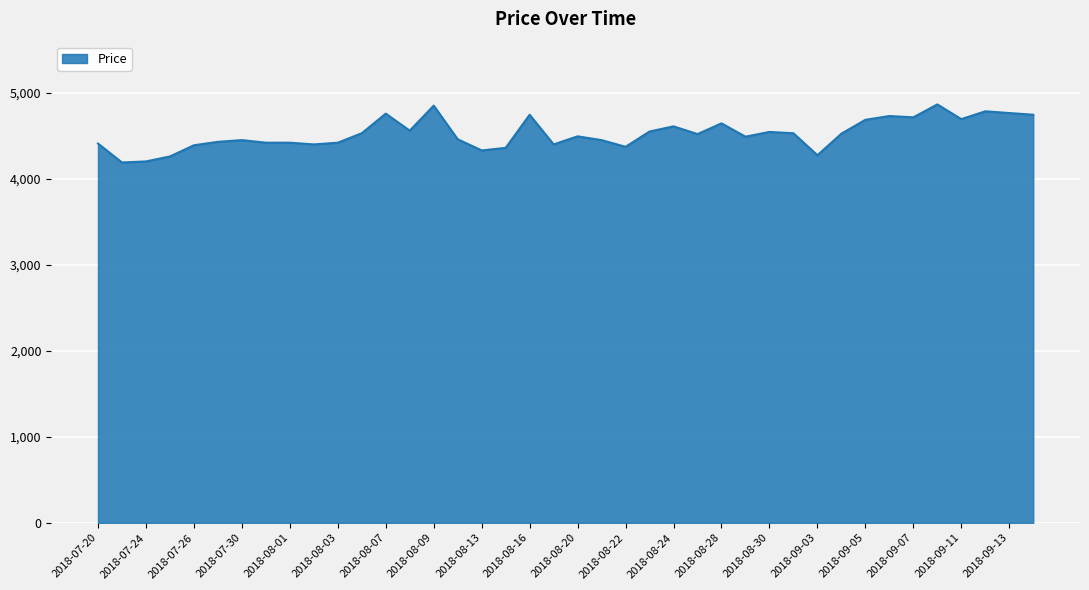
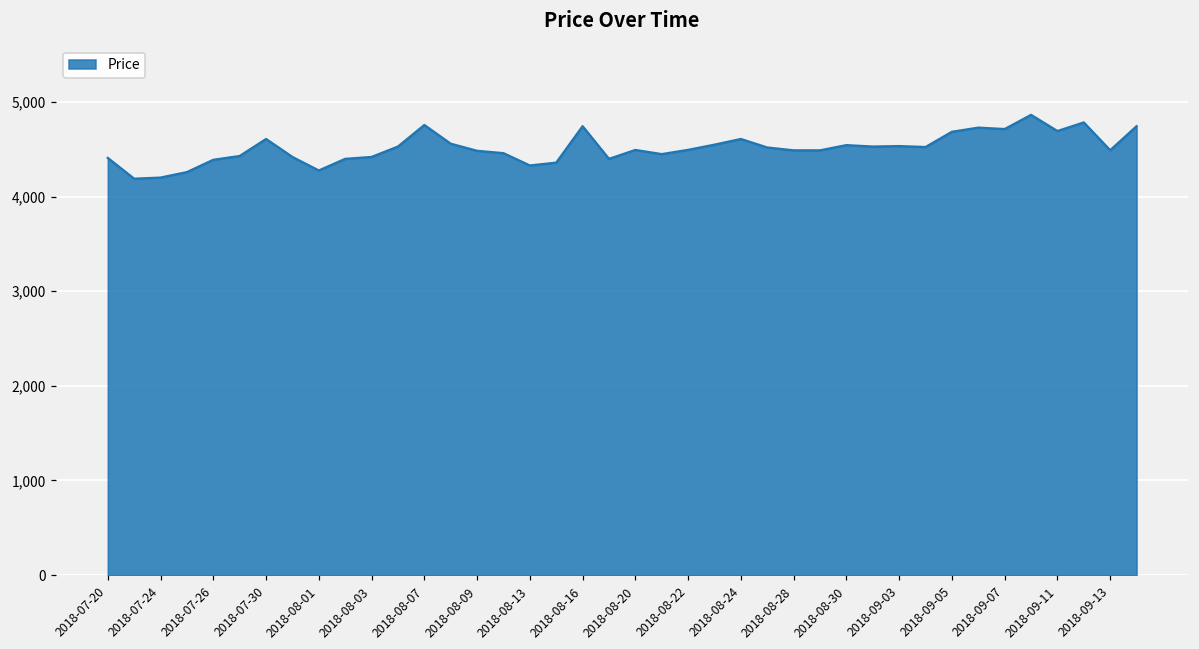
2018-07-30: 4,500 -> 4,600
2018-08-01: 4,400 -> 4,300
2018-08-09: 4,900 -> 4,500
2018-08-22: 4,400 -> 4,500
2018-08-28: 4,600 -> 4,500
2018-09-03: 4,300 -> 4,500
2018-09-13: 4,800 -> 4,500
